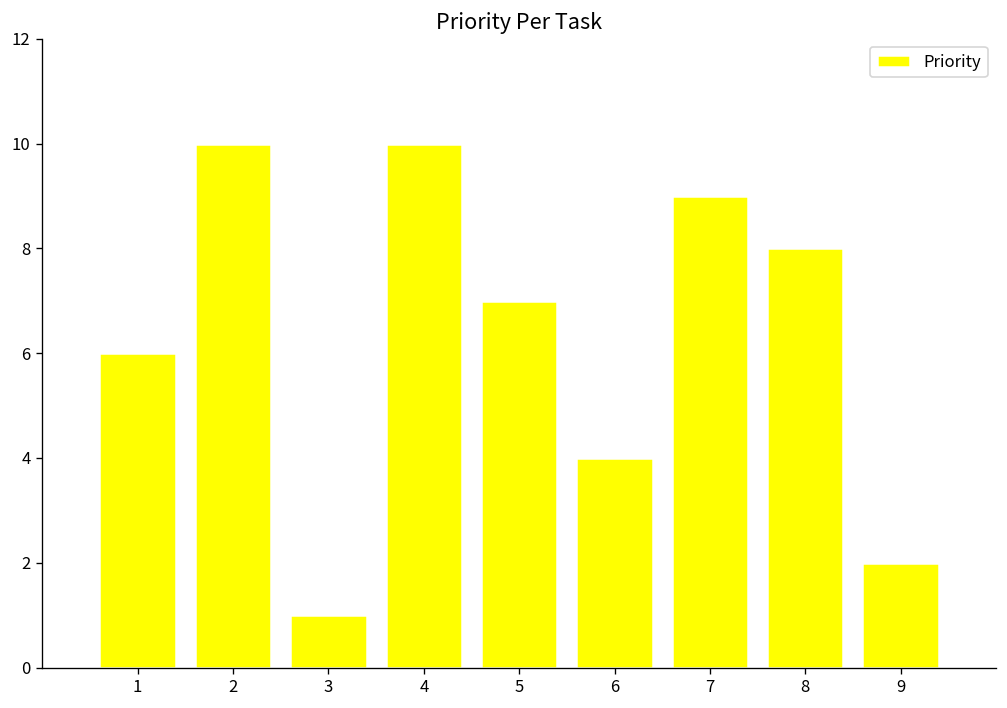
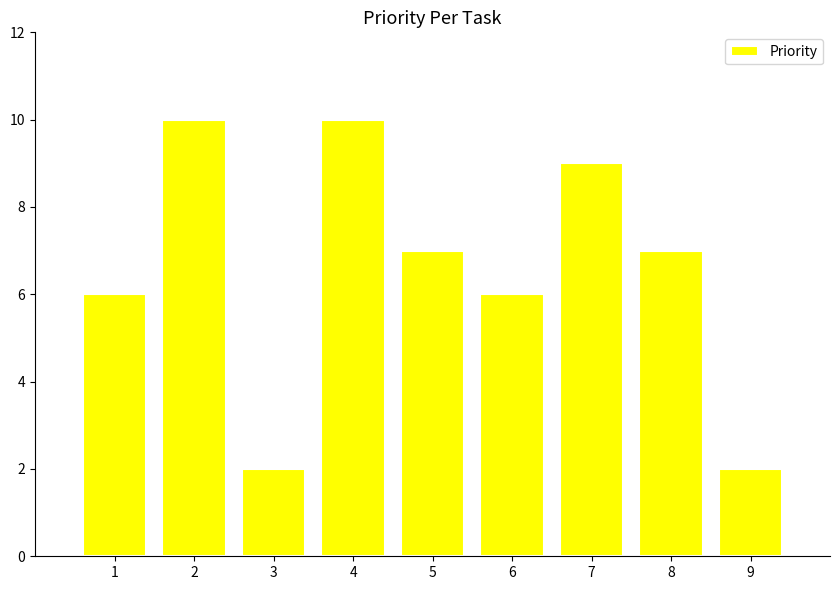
3: 1 -> 2
6: 4 -> 6
8: 8 -> 7
